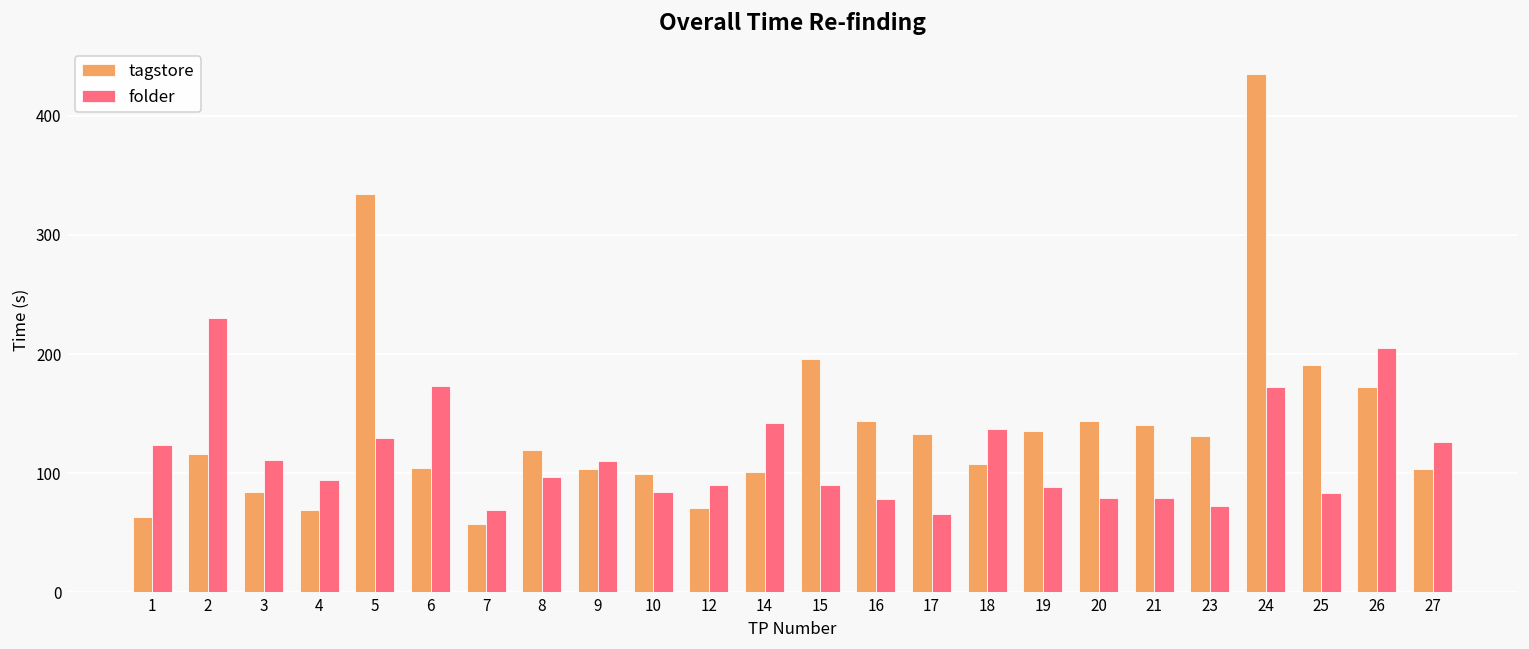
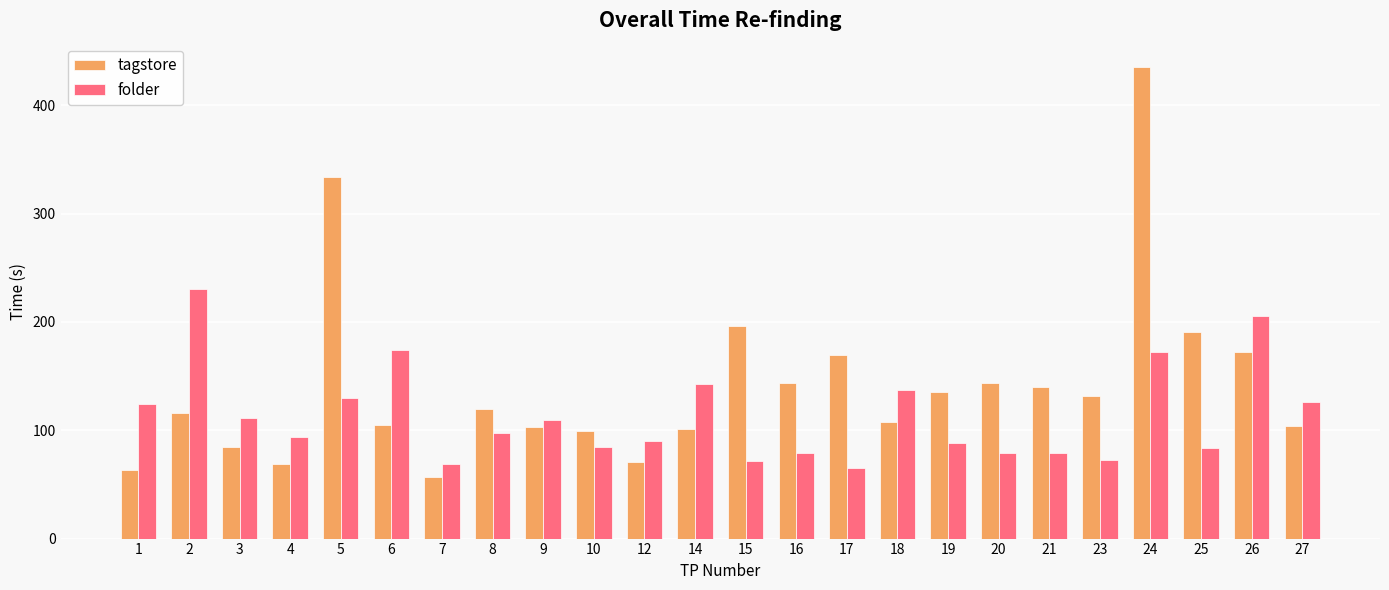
folder, 15: 90 -> 72
tagstore, 17: 133 -> 170
